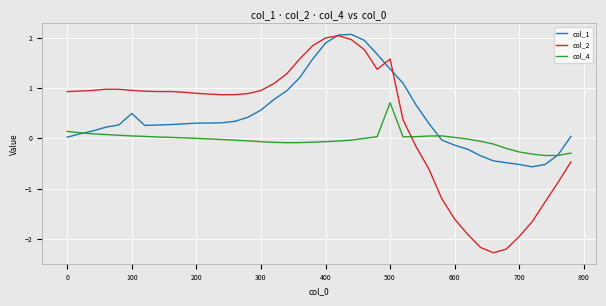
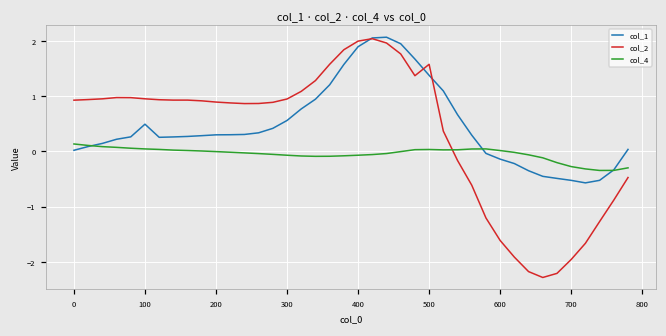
col_4, 500: 0.7 -> 0.0
